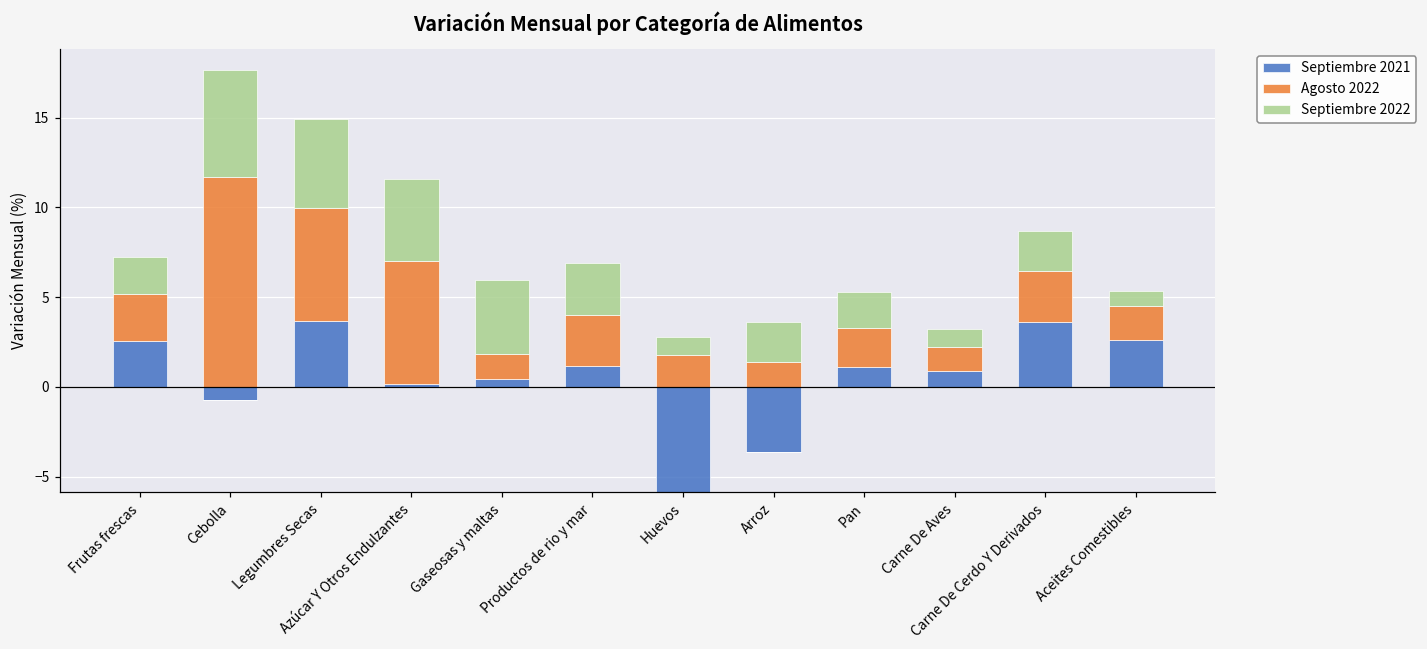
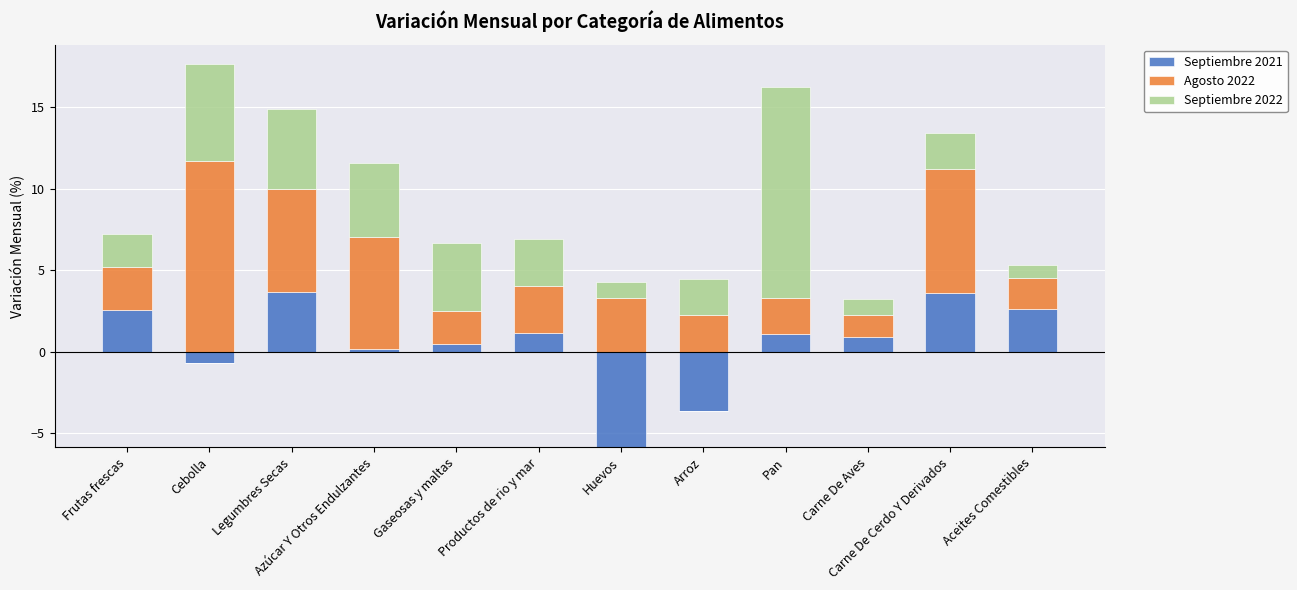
Agosto 2022, Gaseosas y maltas: 1.4 -> 2.1
Agosto 2022, Huevos: 1.8 -> 3.3
Agosto 2022, Arroz: 1.4 -> 2.2
Septiembre 2022, Pan: 2.0 -> 12.9
Agosto 2022, Carne De Cerdo Y Derivados: 2.9 -> 7.6
